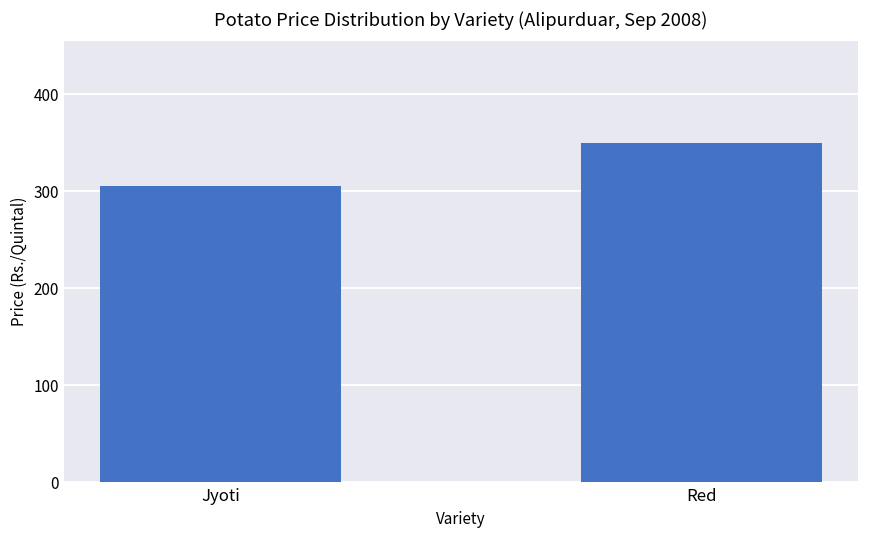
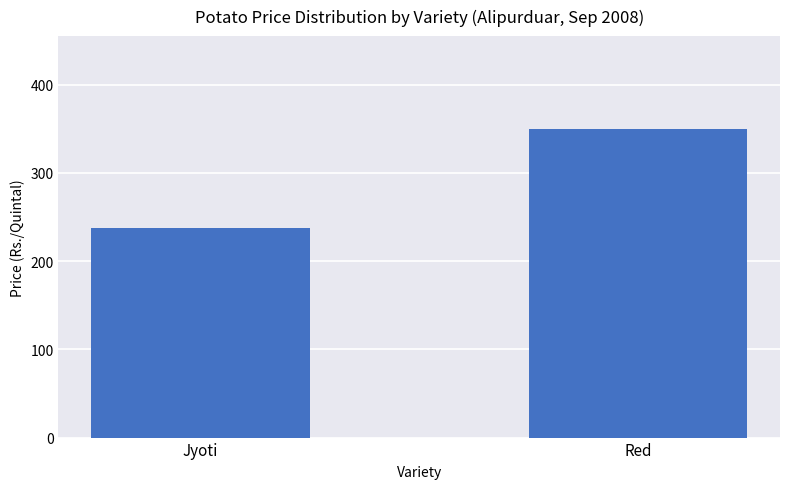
Jyoti: 310 -> 240
